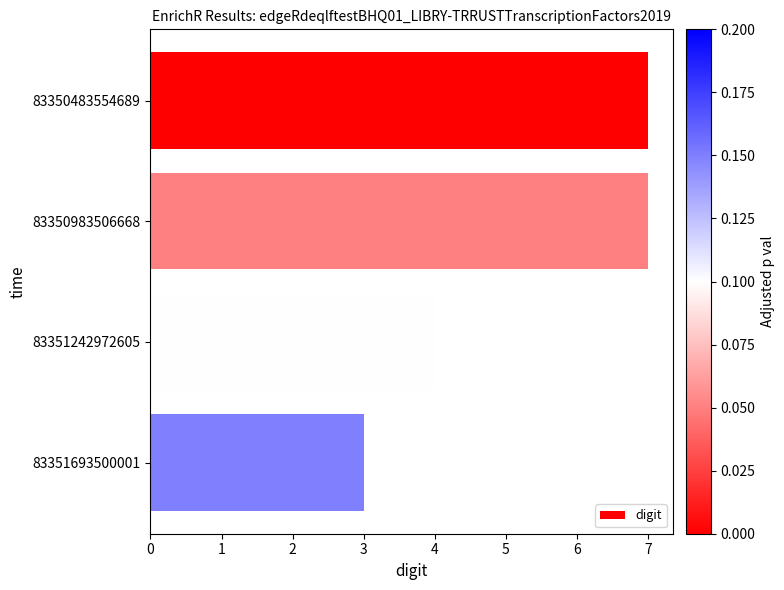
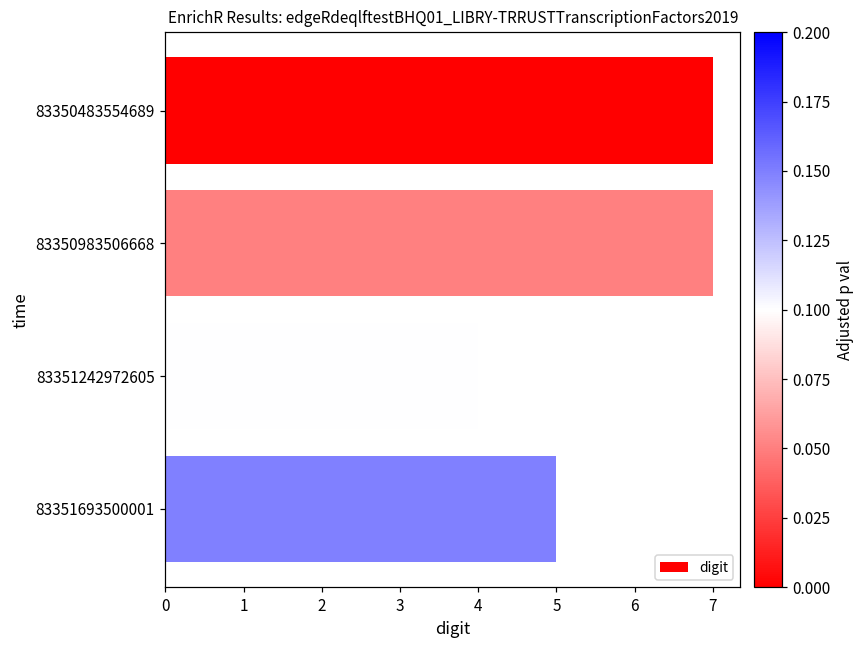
83351693500001: 3 -> 5
